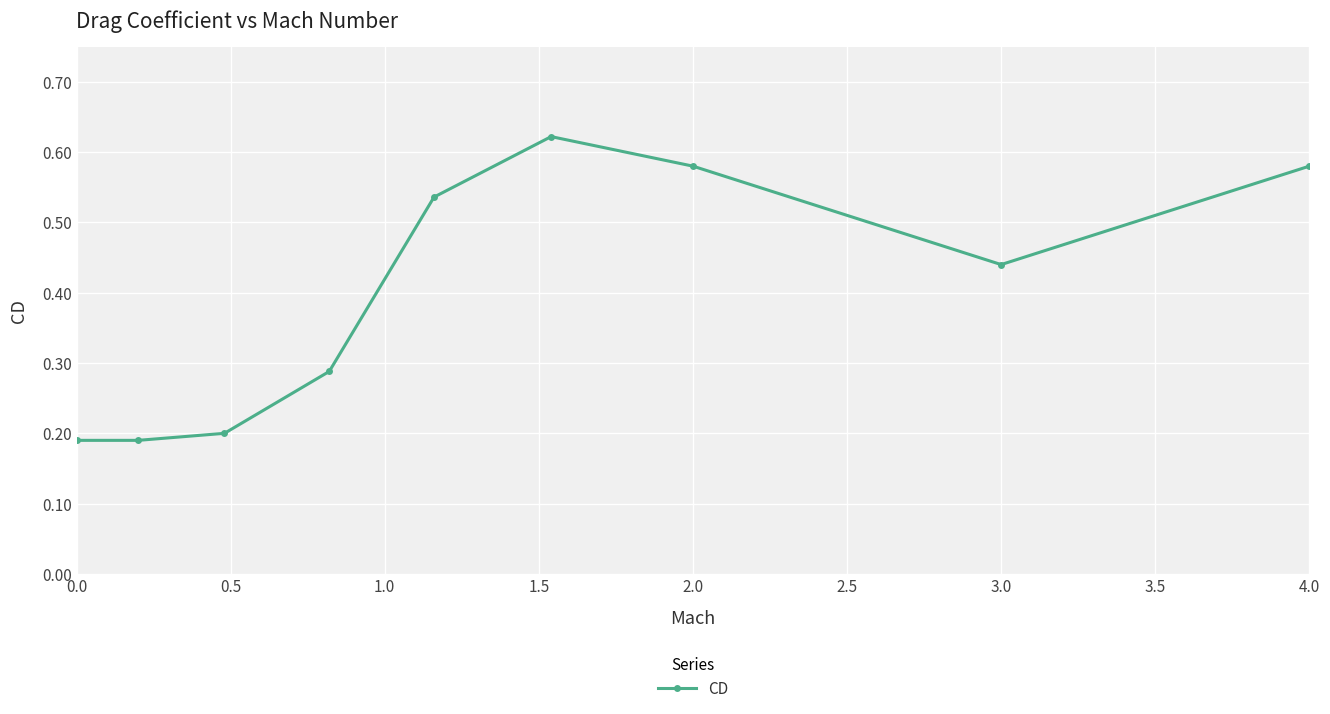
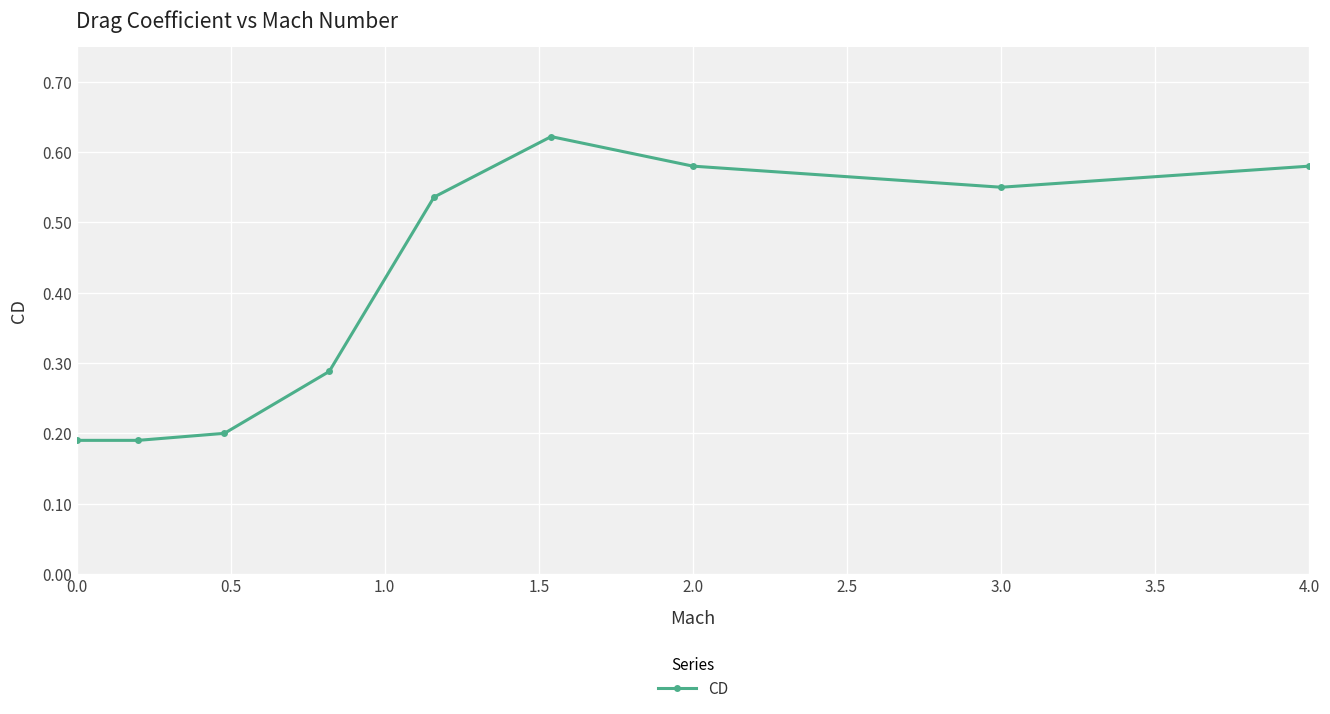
3.0: 0.44 -> 0.55
